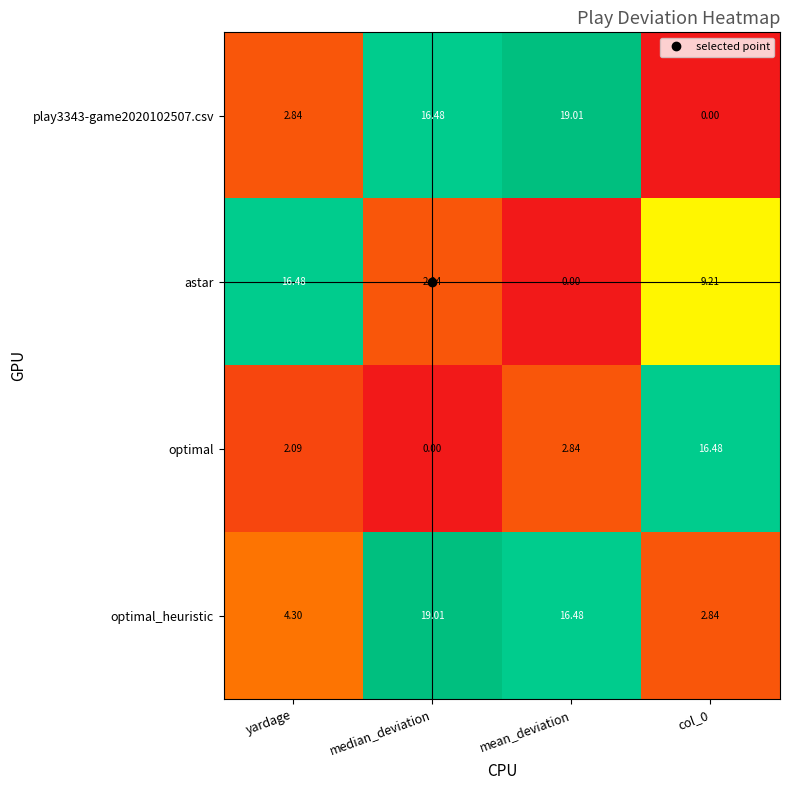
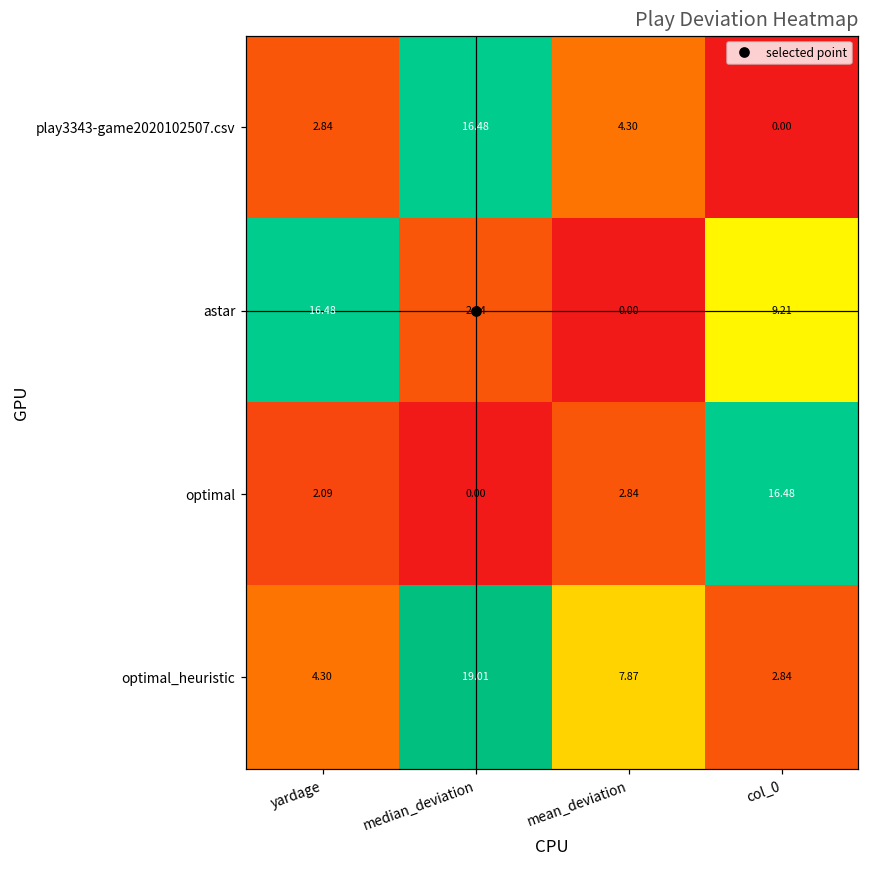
play3343-game2020102507.csv, mean_deviation: 19.01 -> 4.30
optimal_heuristic, mean_deviation: 16.48 -> 7.87
